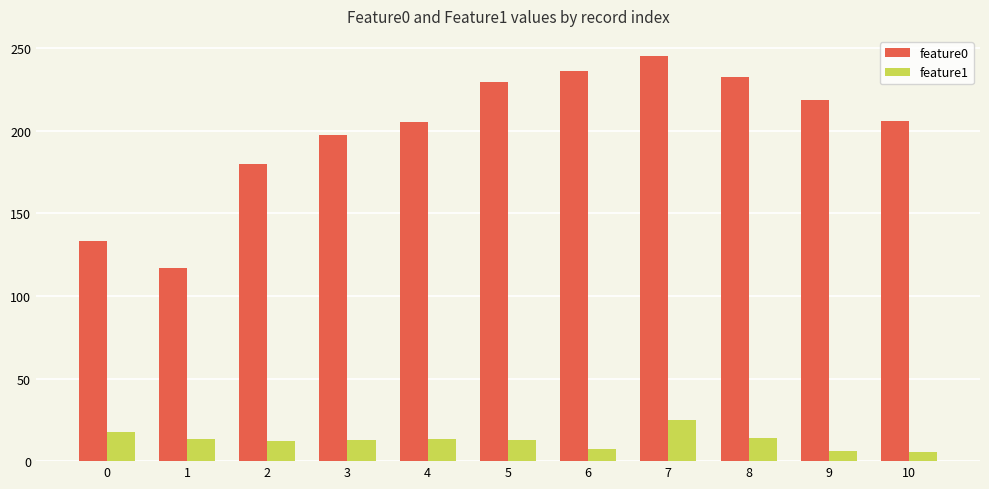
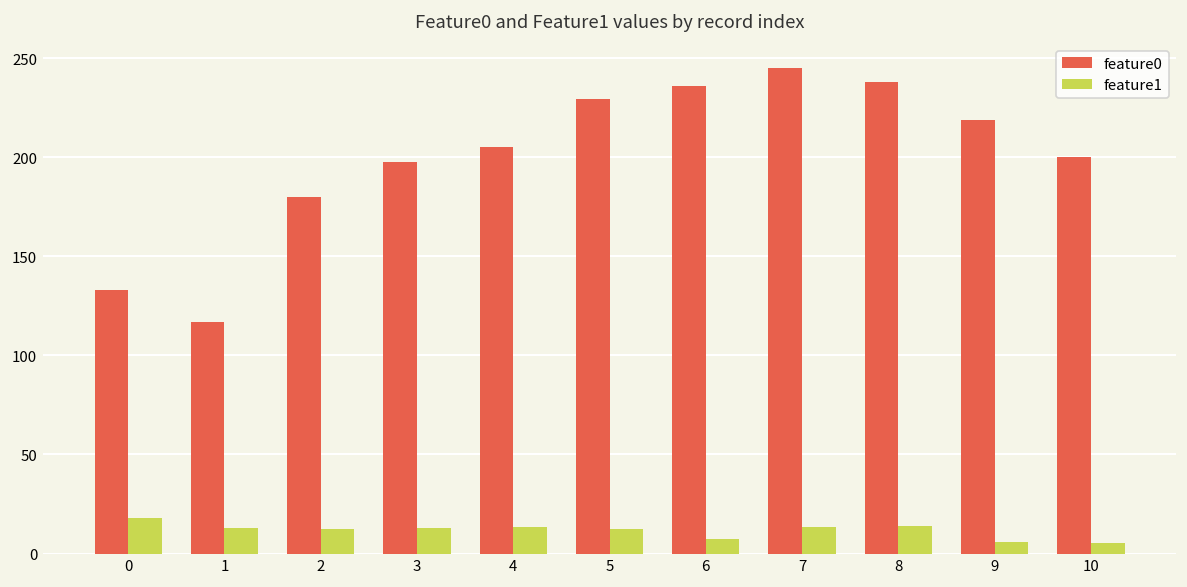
feature1, 7: 25 -> 13
feature0, 8: 233 -> 238
feature0, 10: 206 -> 200
